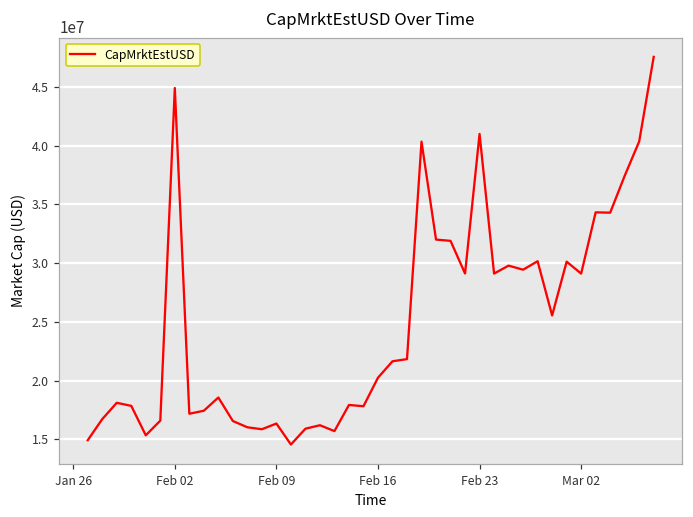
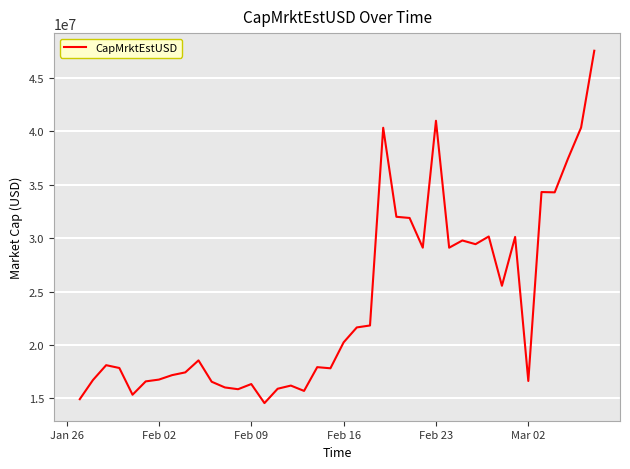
Feb 02: 44900000 -> 16800000
Mar 02: 29100000 -> 16600000
